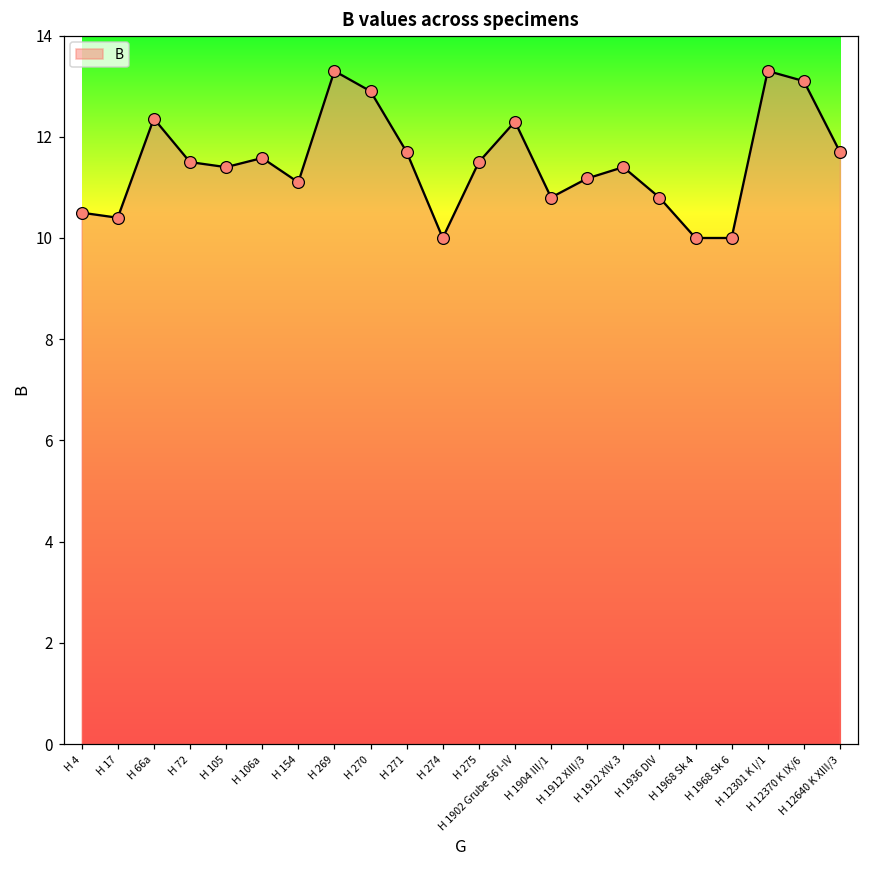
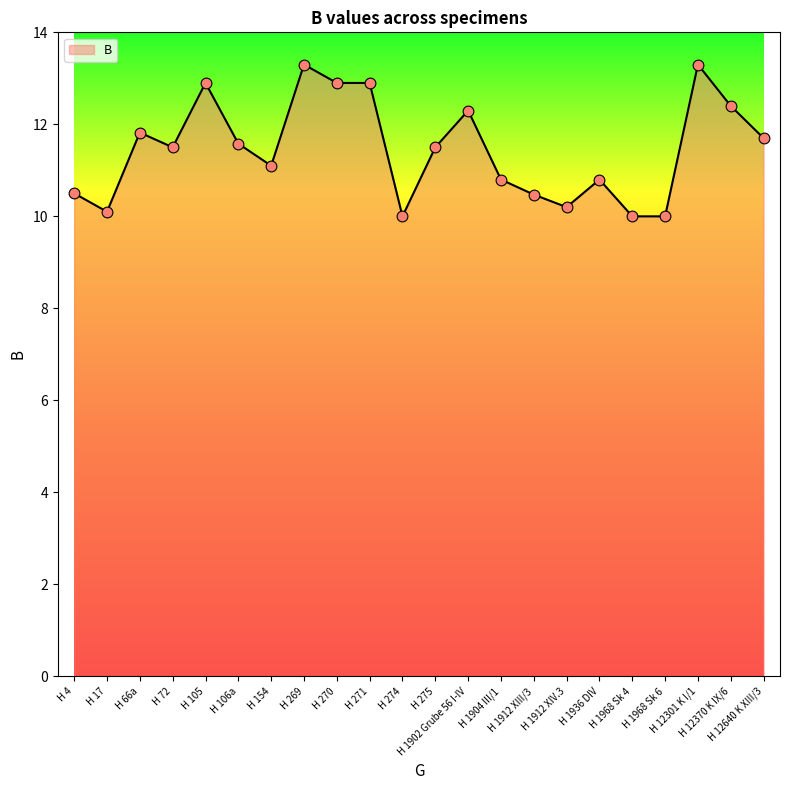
H 17: 10.4 -> 10.1
H 66a: 12.4 -> 11.8
H 105: 11.4 -> 12.9
H 271: 11.7 -> 12.9
H 1912 XIII/3: 11.2 -> 10.5
H 1912 XIV.3: 11.4 -> 10.2
H 12370 K IX/6: 13.1 -> 12.4
